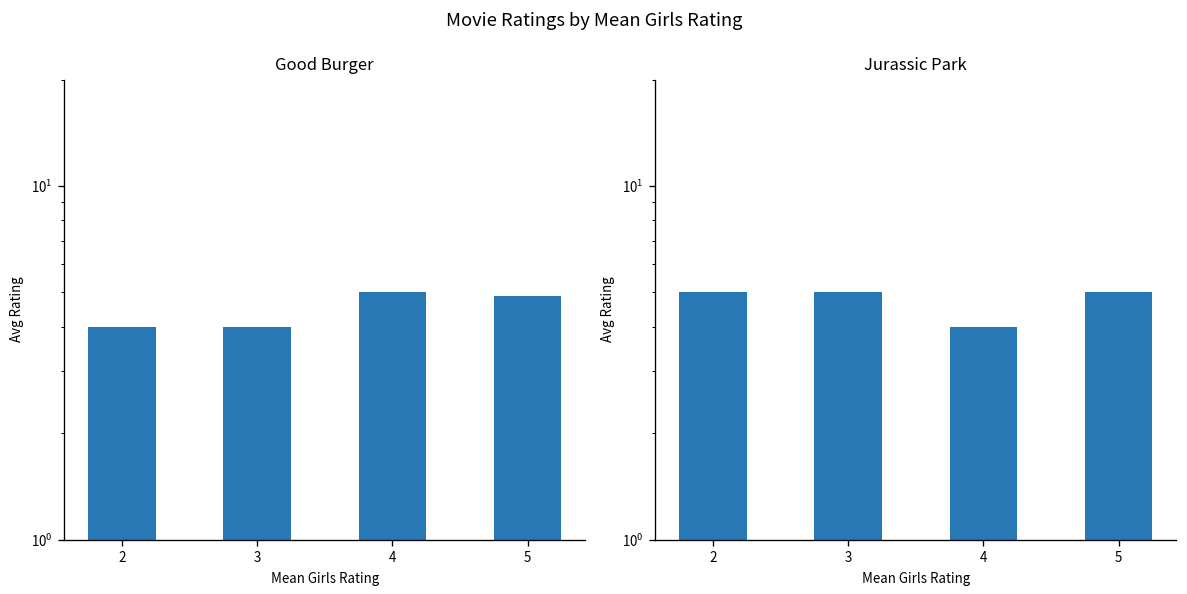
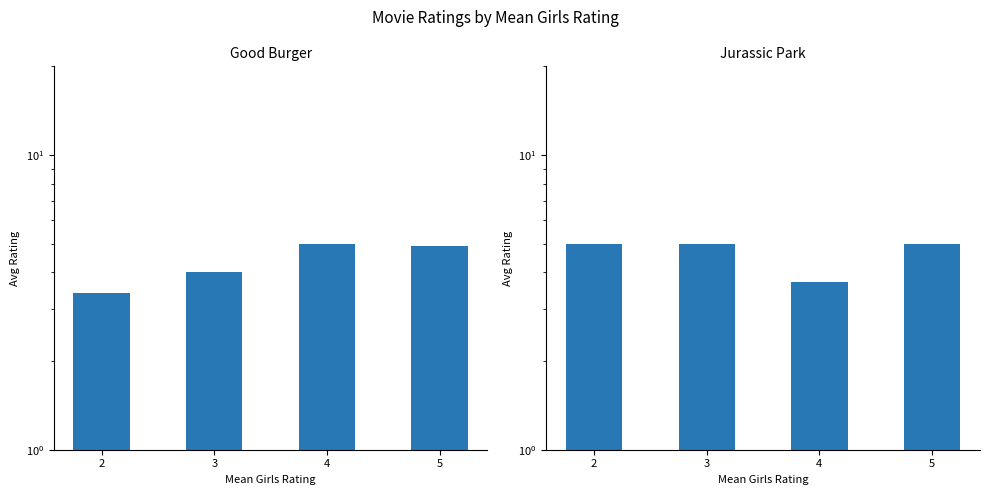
Good Burger, 2: 4.0 -> 3.4
Jurassic Park, 4: 4.0 -> 3.7
